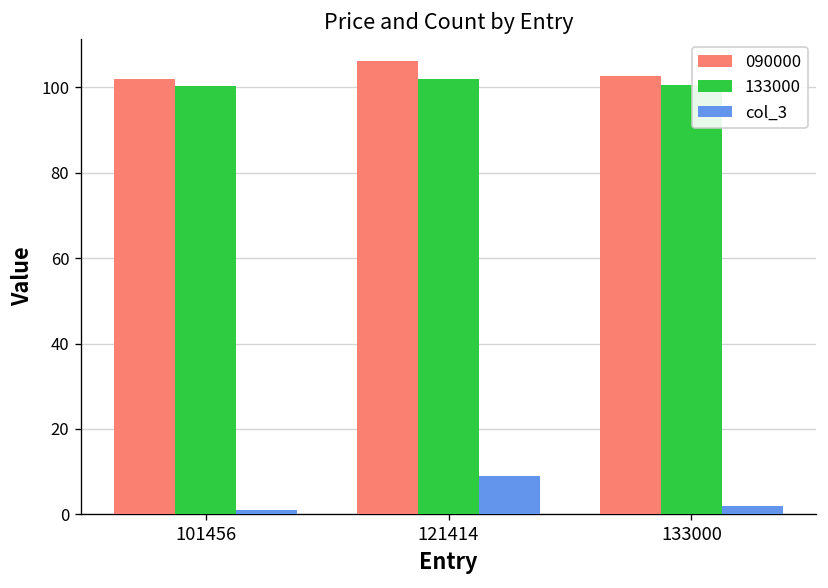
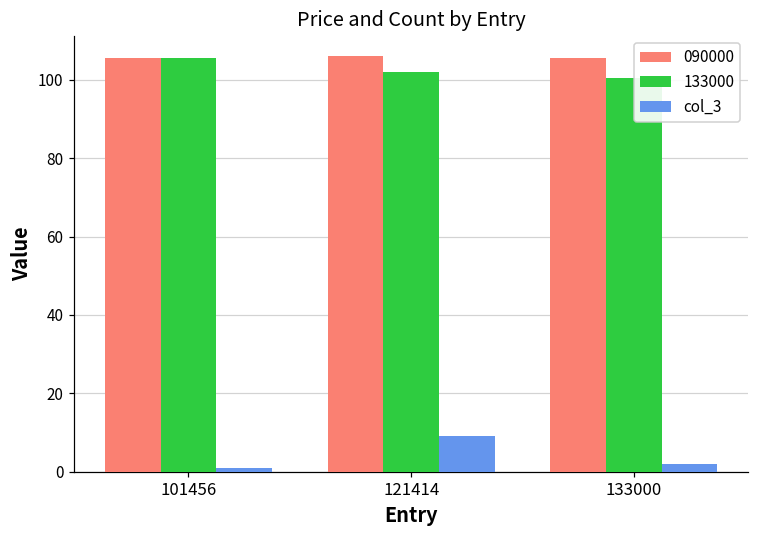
090000, 101456: 102 -> 106
133000, 101456: 100 -> 106
090000, 133000: 103 -> 106
